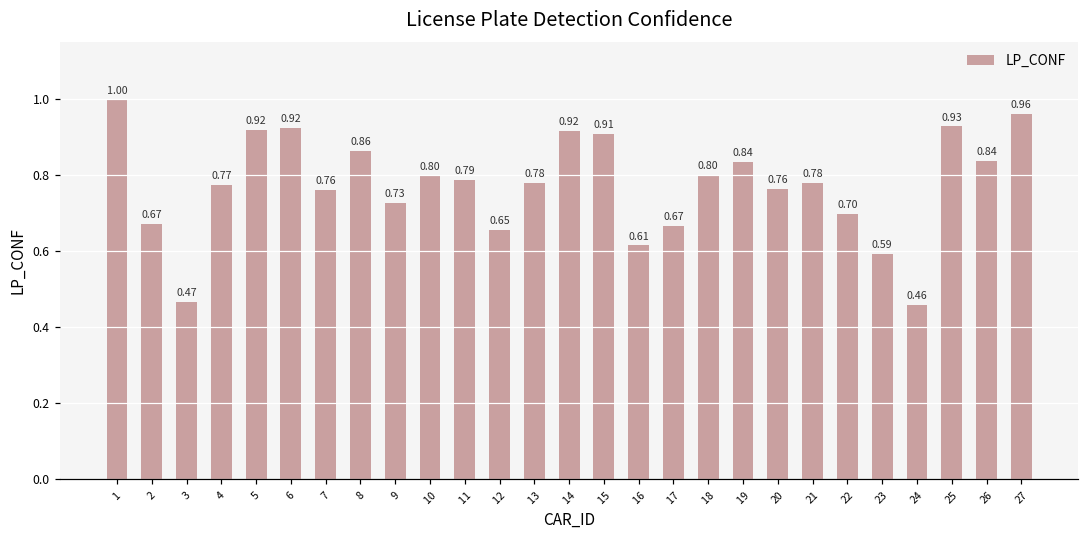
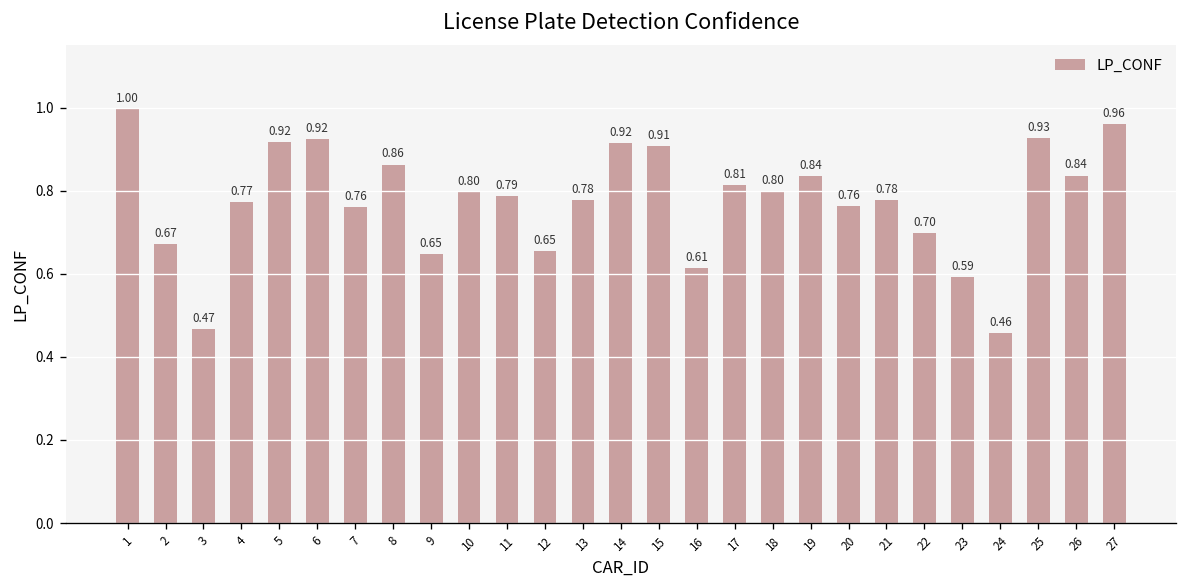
9: 0.73 -> 0.65
17: 0.67 -> 0.81
